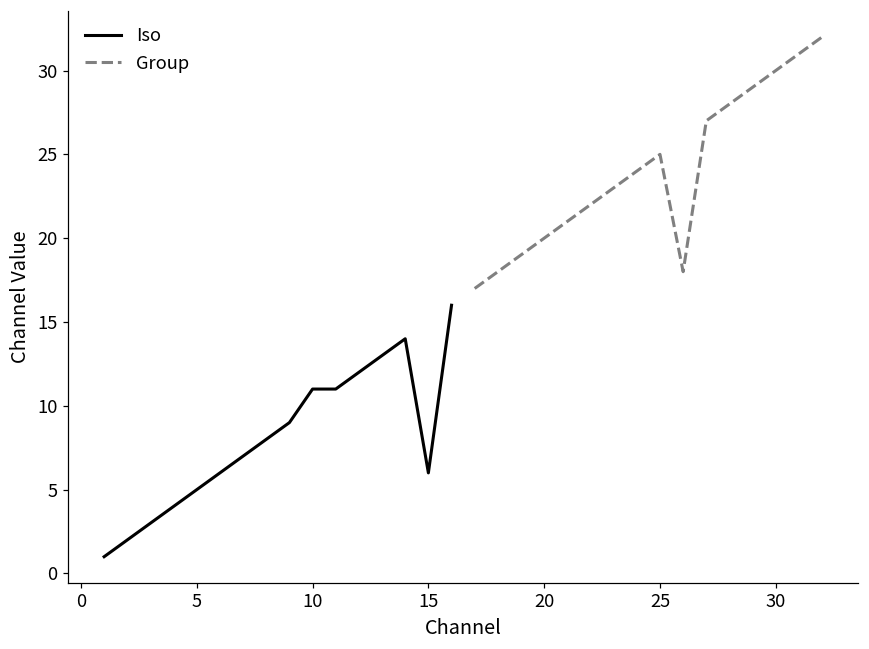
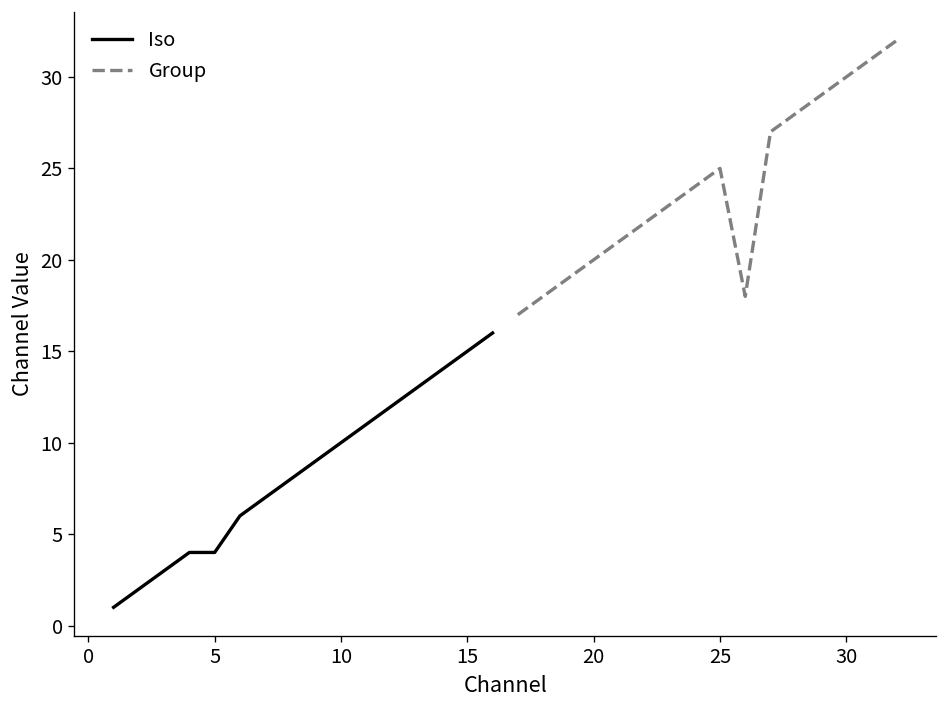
Iso, 5: 5 -> 4
Iso, 10: 11 -> 10
Iso, 15: 6 -> 15
